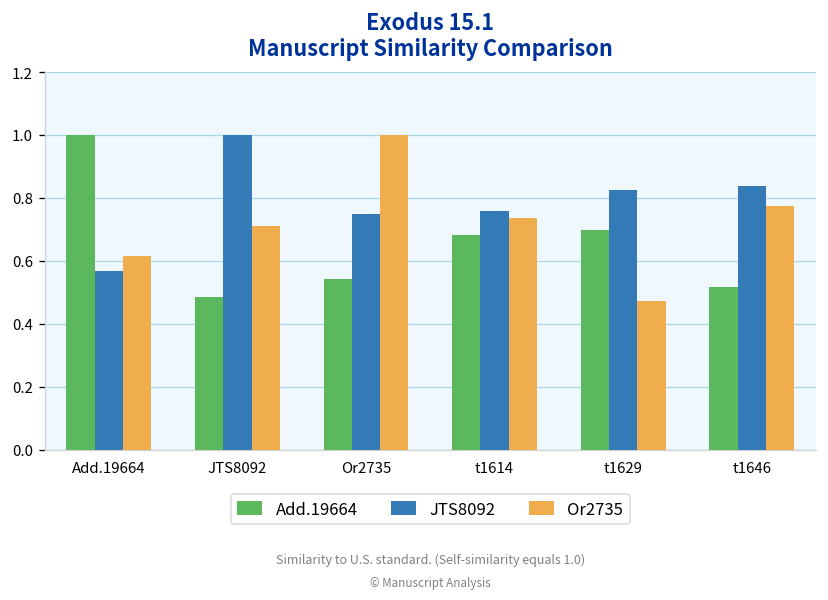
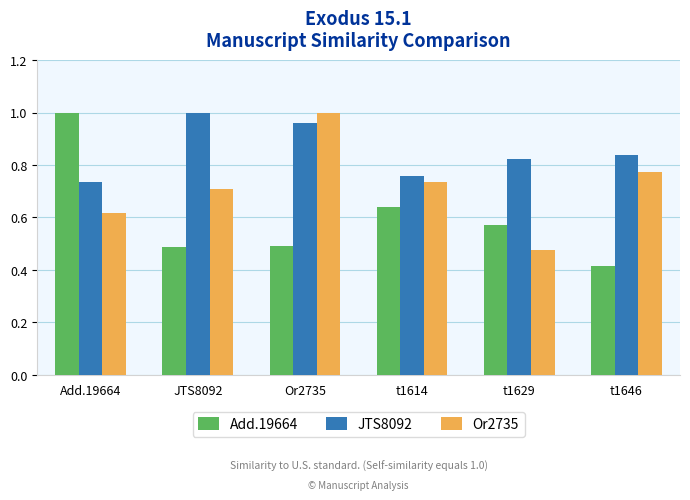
JTS8092, Add.19664: 0.57 -> 0.74
Add.19664, Or2735: 0.54 -> 0.49
JTS8092, Or2735: 0.75 -> 0.96
Add.19664, t1614: 0.68 -> 0.64
Add.19664, t1629: 0.70 -> 0.57
Add.19664, t1646: 0.52 -> 0.42
